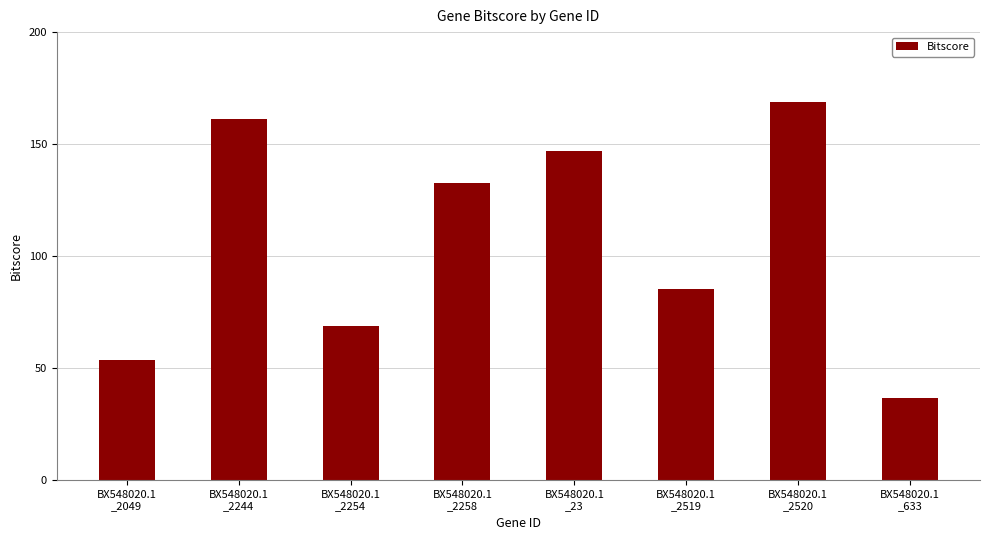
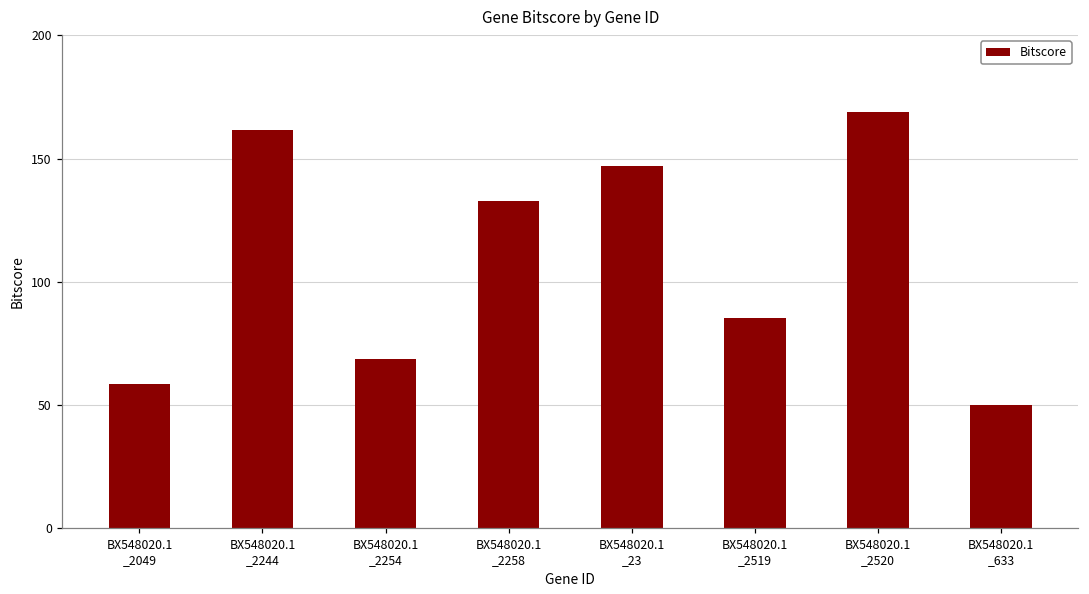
BX548020.1 _2049: 54 -> 58
BX548020.1 _633: 37 -> 50
